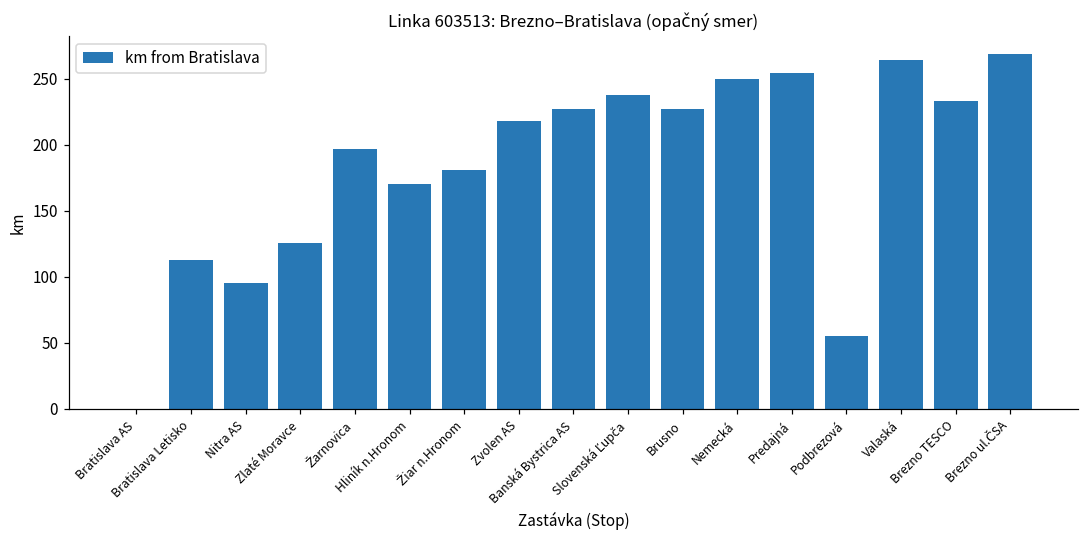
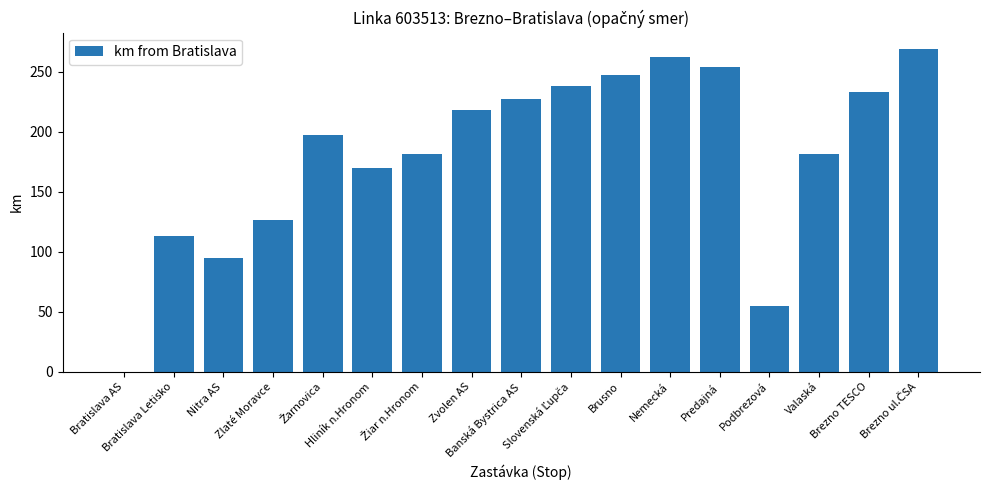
Brusno: 227 -> 247
Nemecká: 250 -> 262
Valaská: 264 -> 181
